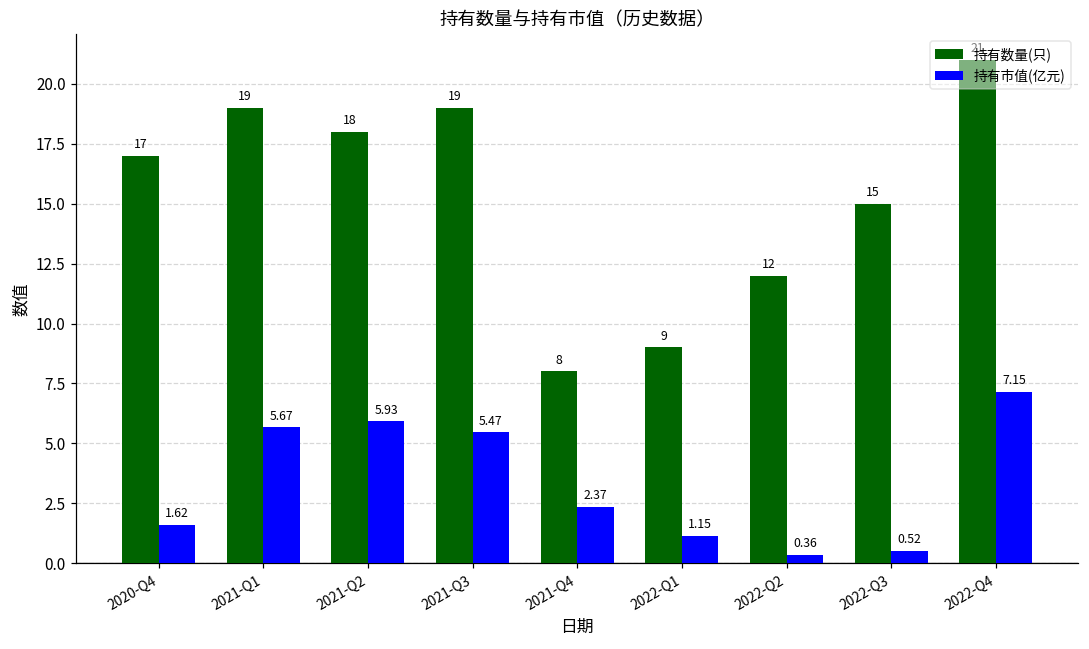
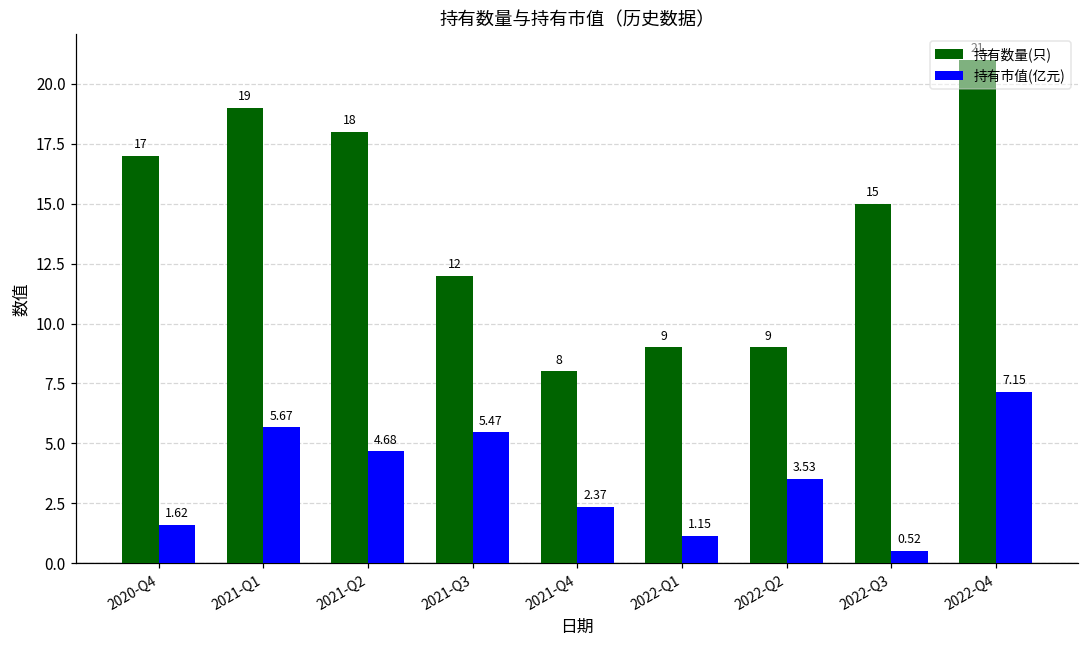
持有市值(亿元), 2021-Q2: 5.93 -> 4.68
持有数量(只), 2021-Q3: 19 -> 12
持有数量(只), 2022-Q2: 12 -> 9
持有市值(亿元), 2022-Q2: 0.36 -> 3.53
